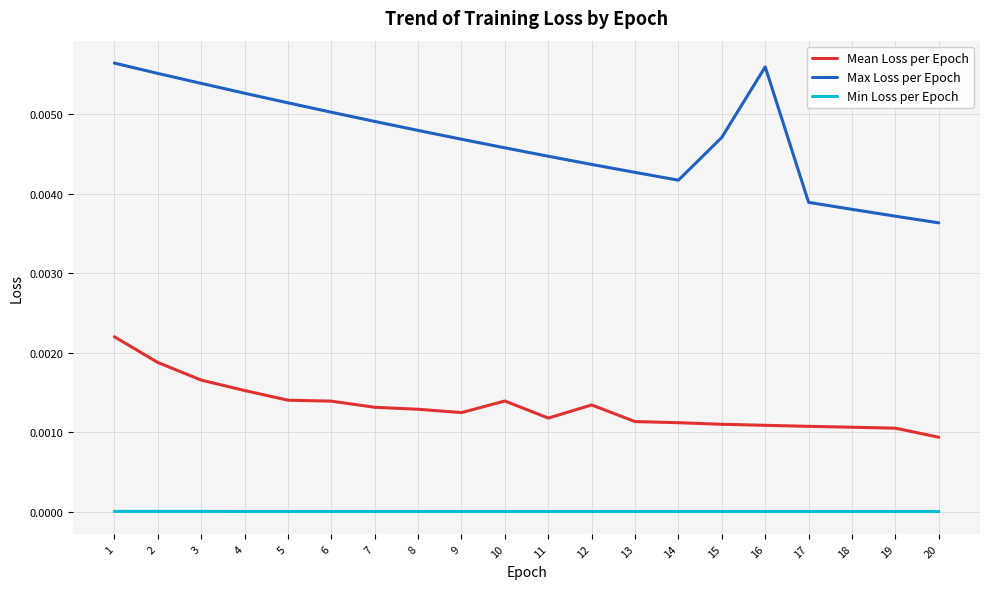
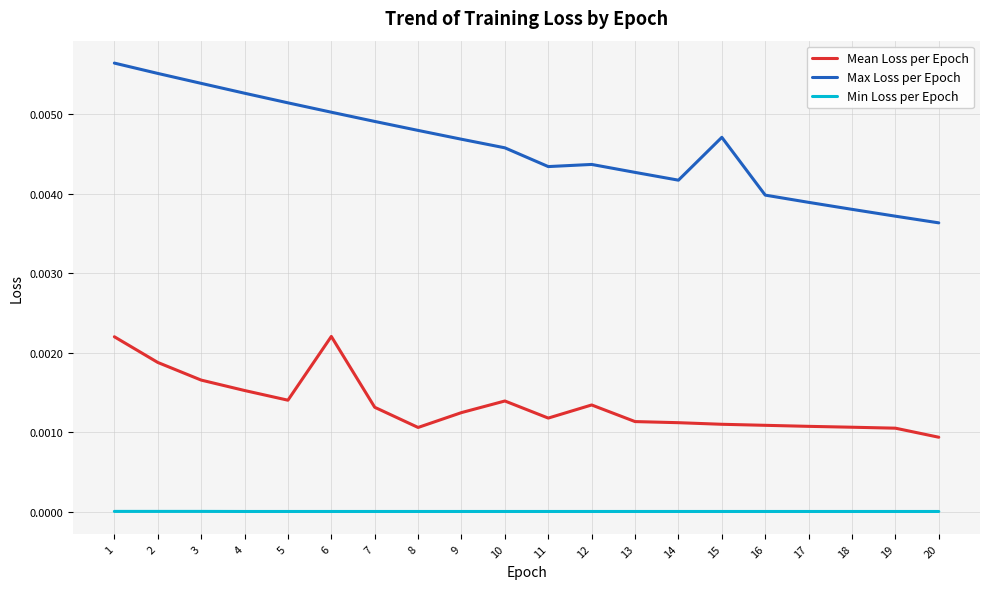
Mean Loss per Epoch, 6: 0.0014 -> 0.0022
Mean Loss per Epoch, 8: 0.0013 -> 0.0011
Max Loss per Epoch, 11: 0.0045 -> 0.0043
Max Loss per Epoch, 16: 0.0056 -> 0.0040
